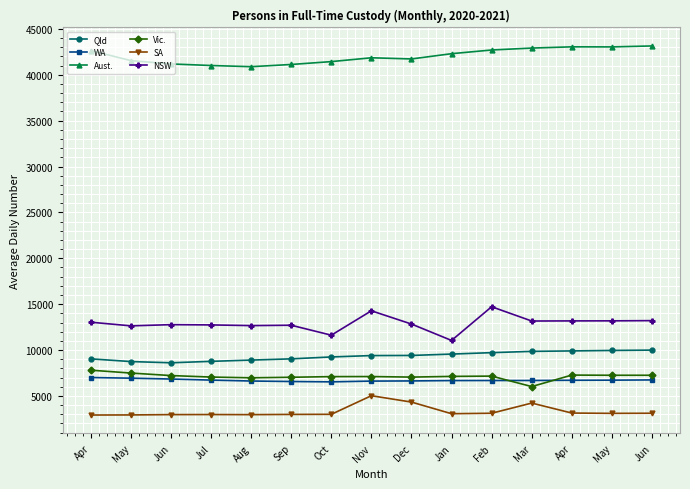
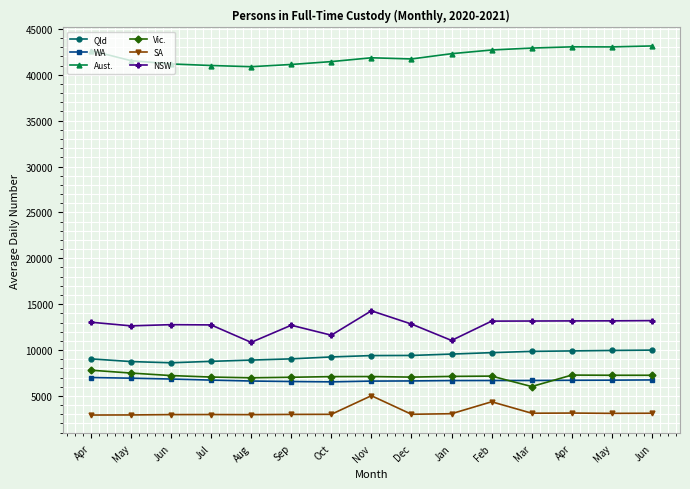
NSW, Aug: 13000 -> 11000
SA, Dec: 4000 -> 3000
SA, Feb: 3000 -> 4000
NSW, Feb: 15000 -> 13000
SA, Mar: 4000 -> 3000
